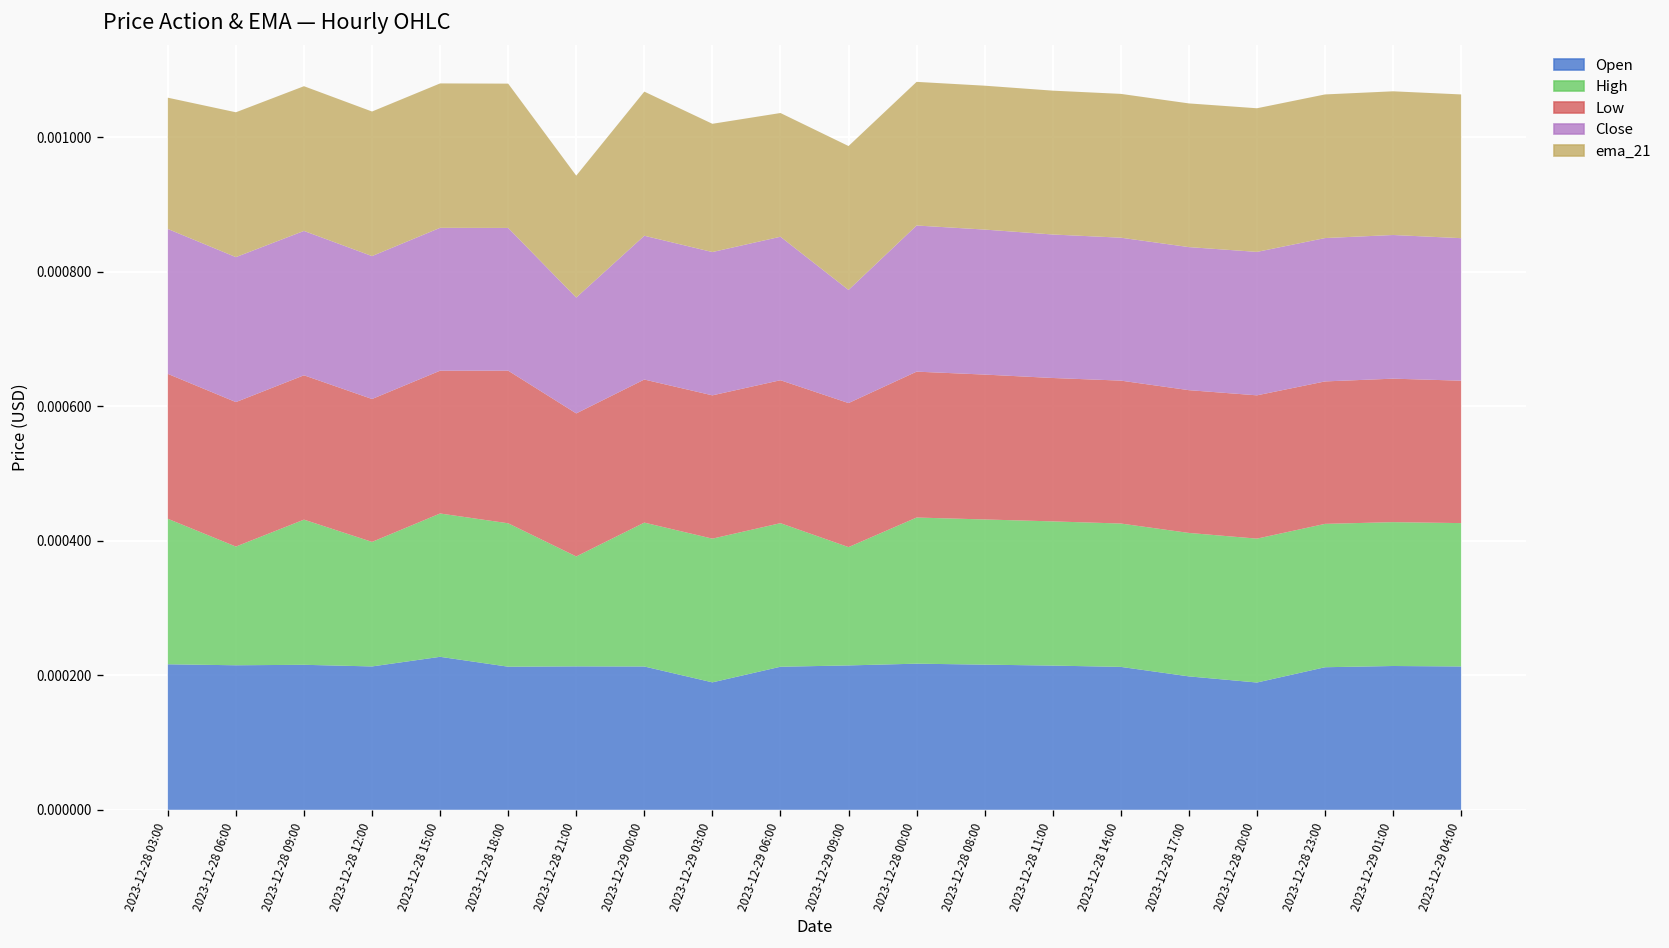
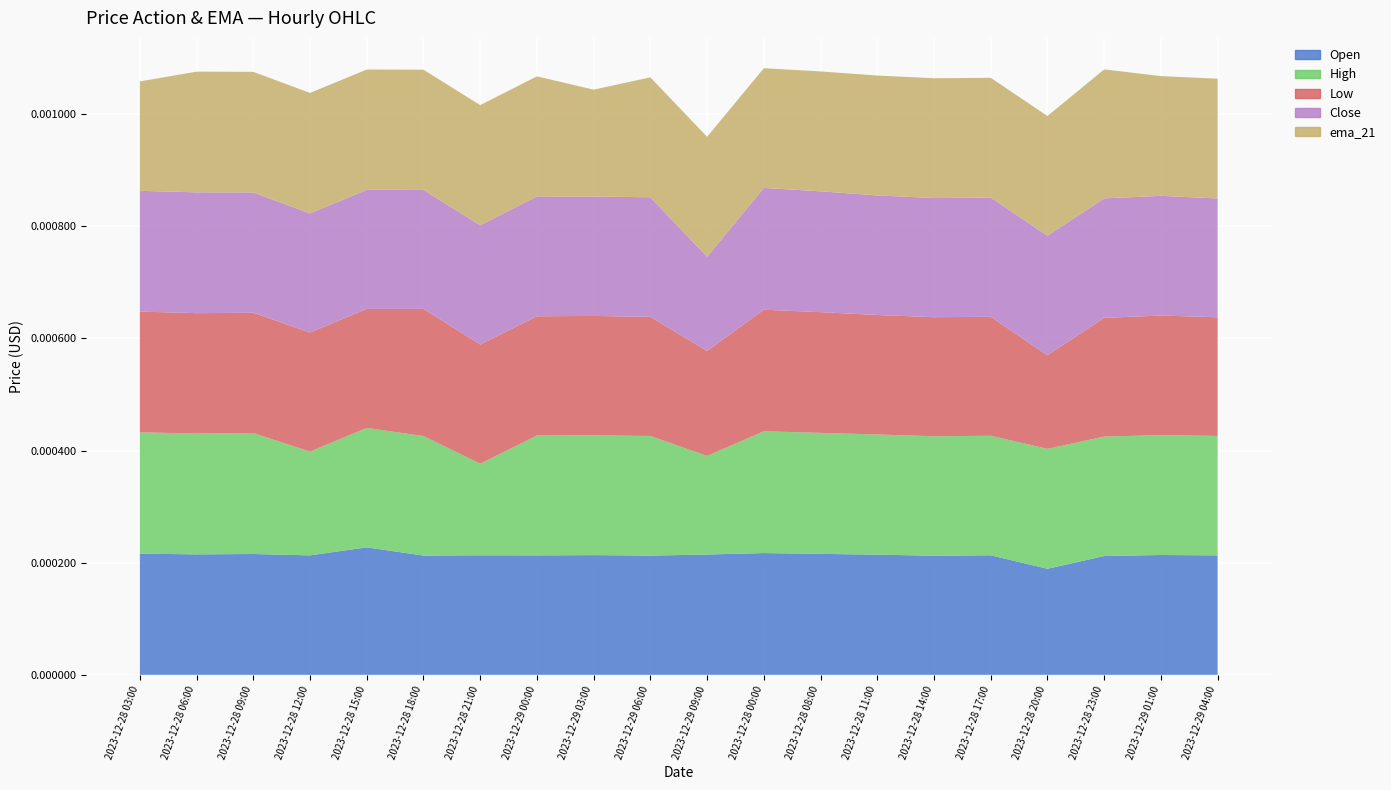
High, 2023-12-28 06:00: 0.00018 -> 0.00022
Close, 2023-12-28 21:00: 0.00017 -> 0.00021
ema_21, 2023-12-28 21:00: 0.00018 -> 0.00021
Open, 2023-12-29 03:00: 0.00019 -> 0.00021
ema_21, 2023-12-29 06:00: 0.00018 -> 0.00021
Low, 2023-12-29 09:00: 0.00021 -> 0.00019
Open, 2023-12-28 17:00: 0.00020 -> 0.00021
Low, 2023-12-28 20:00: 0.00021 -> 0.00017
ema_21, 2023-12-28 23:00: 0.00021 -> 0.00023
